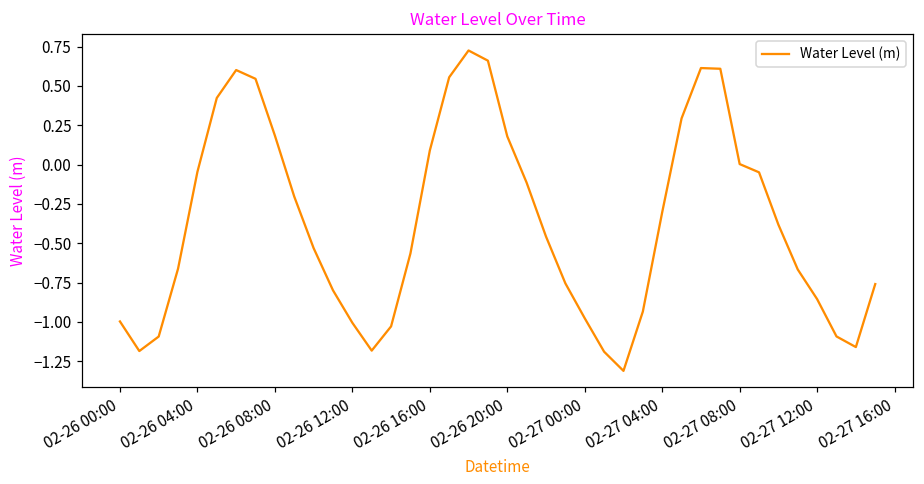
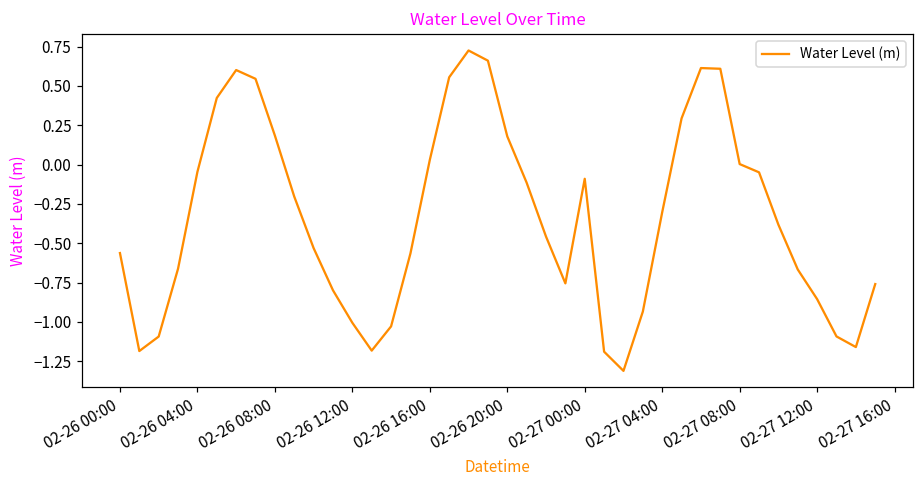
02-26 00:00: -1.00 -> -0.56
02-26 16:00: 0.09 -> 0.03
02-27 00:00: -0.98 -> -0.09
